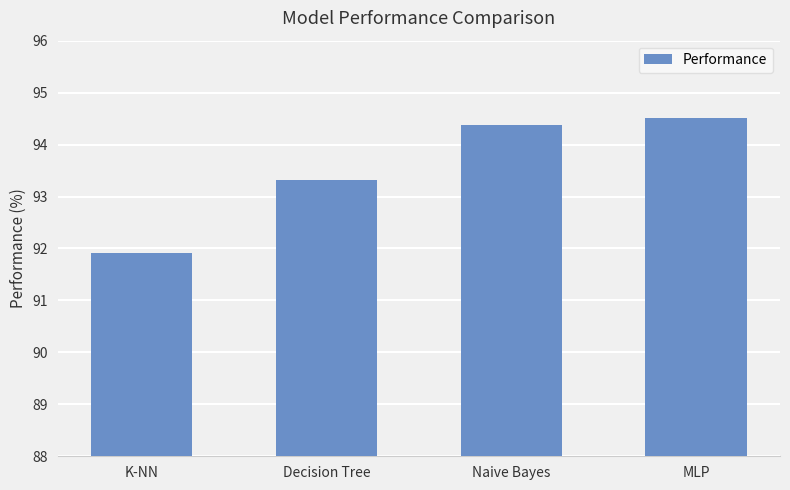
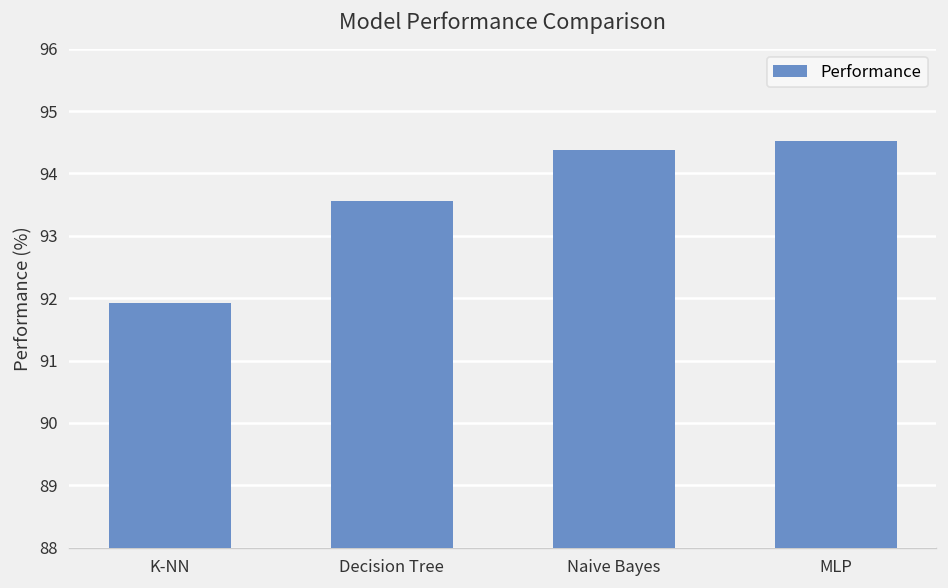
Decision Tree: 93.3 -> 93.6
